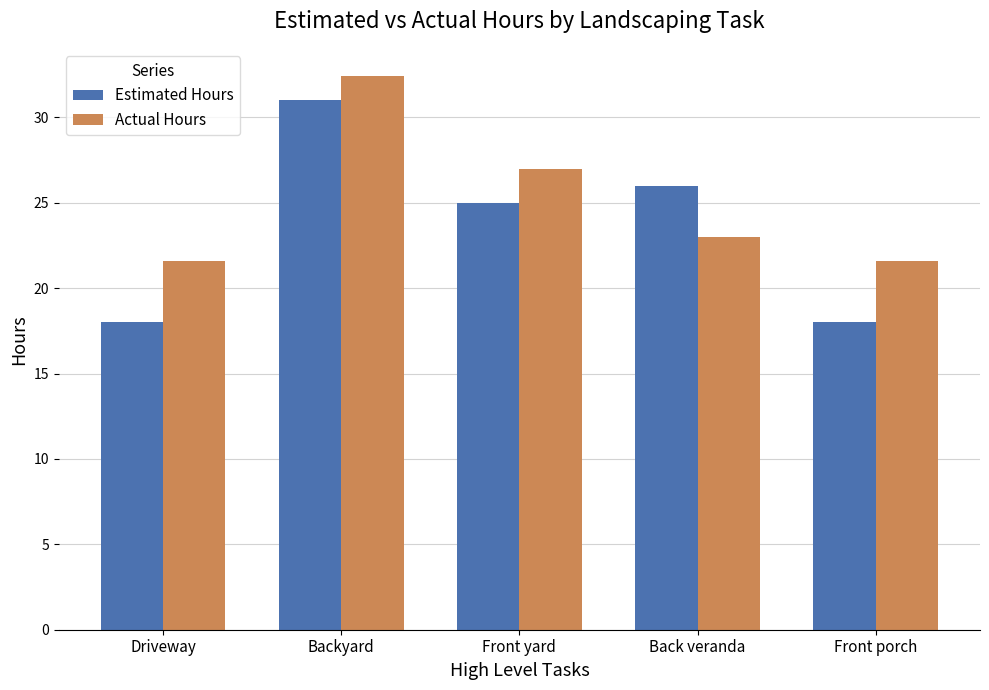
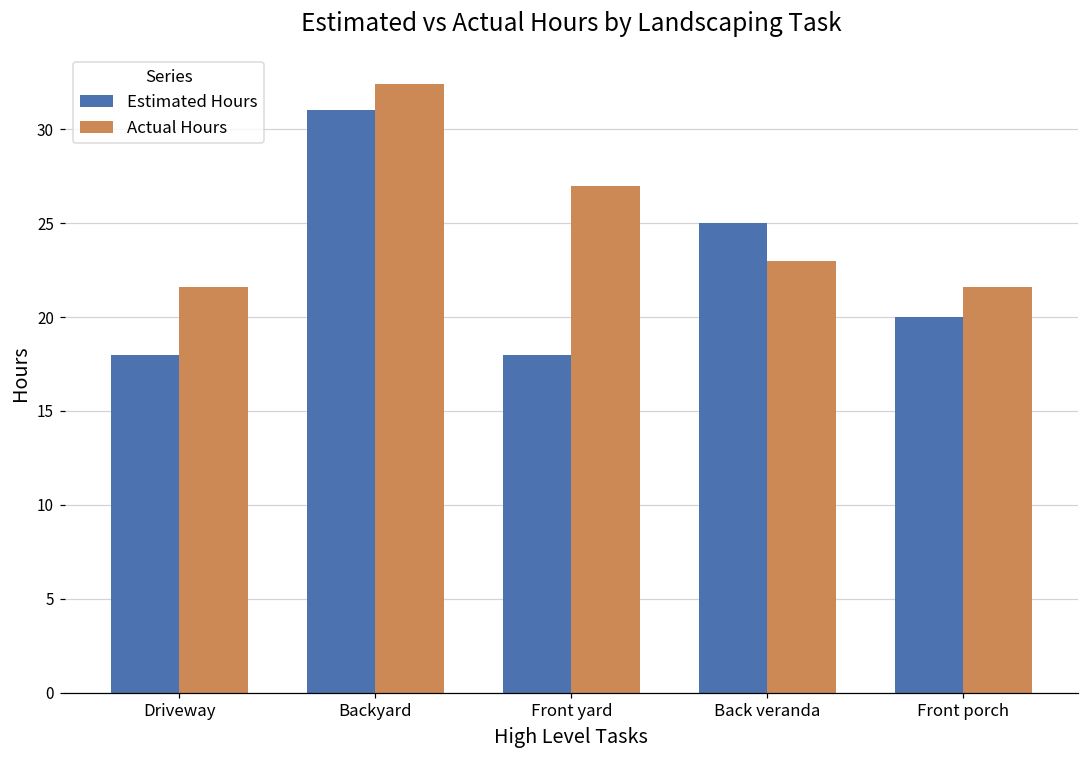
Estimated Hours, Front yard: 25 -> 18
Estimated Hours, Back veranda: 26 -> 25
Estimated Hours, Front porch: 18 -> 20
